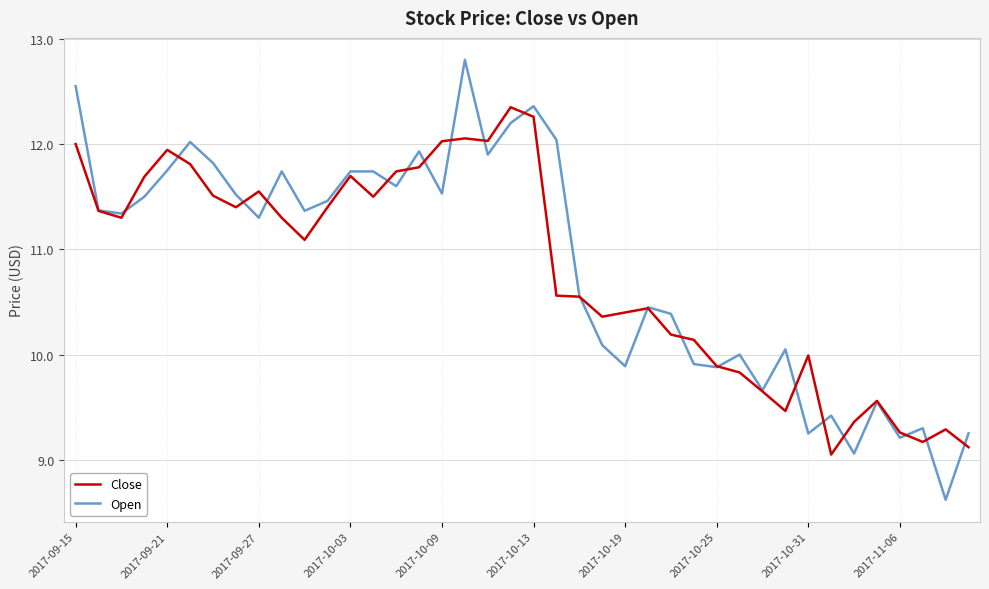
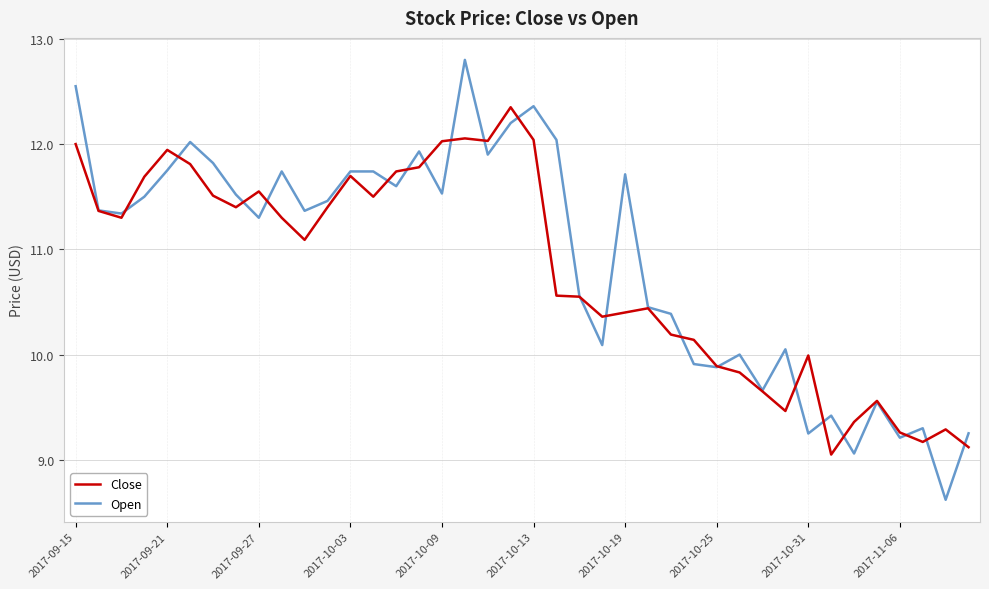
Close, 2017-10-13: 12.26 -> 12.04
Open, 2017-10-19: 9.89 -> 11.71
